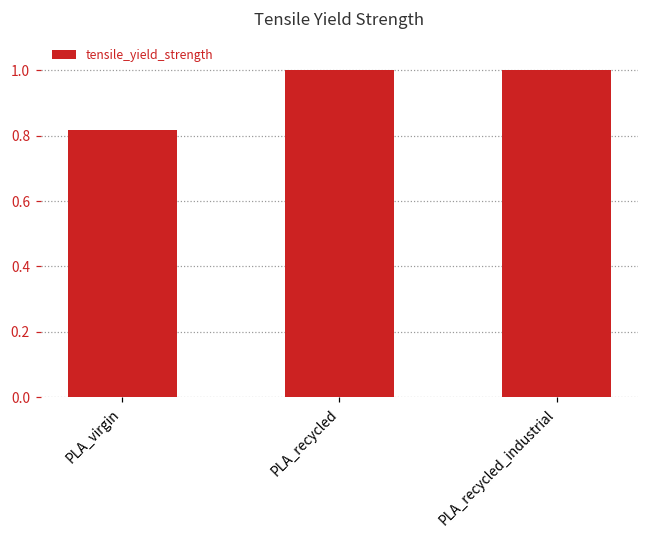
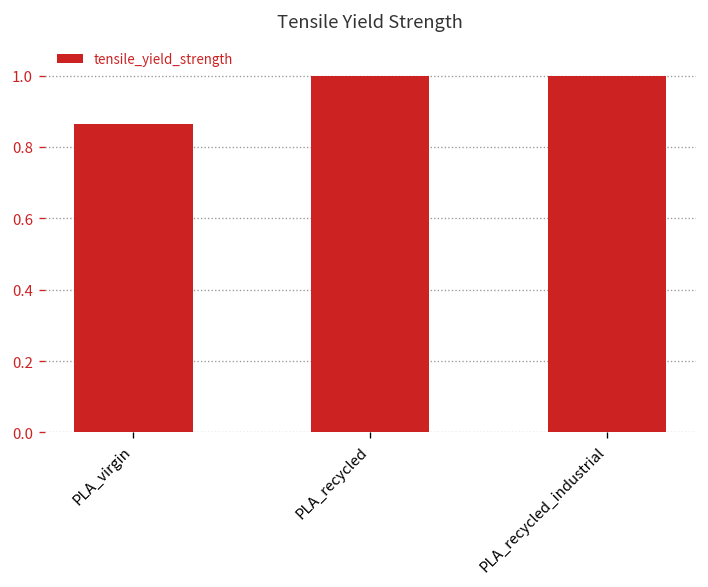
PLA_virgin: 0.82 -> 0.86
